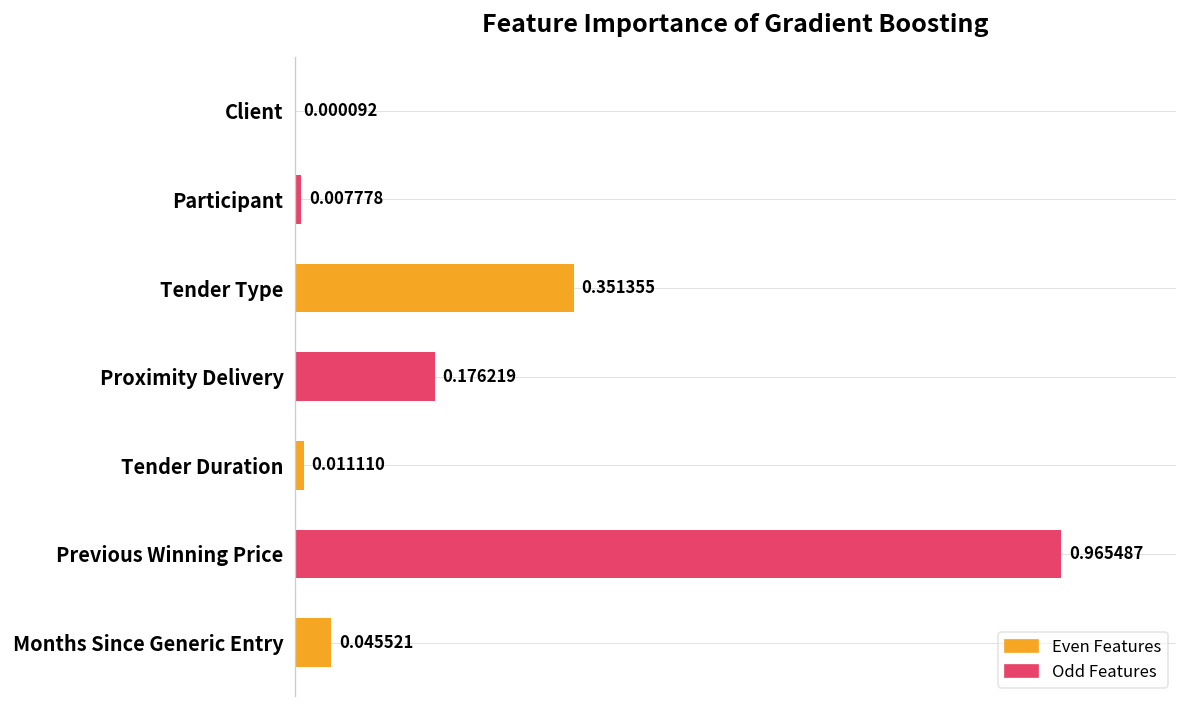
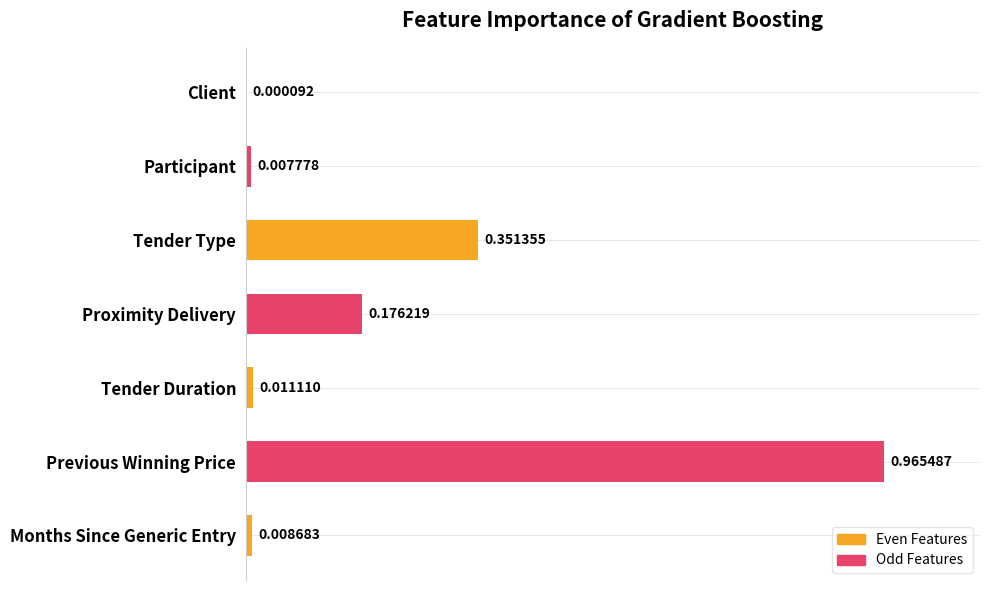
Months Since Generic Entry: 0.045521 -> 0.008683
